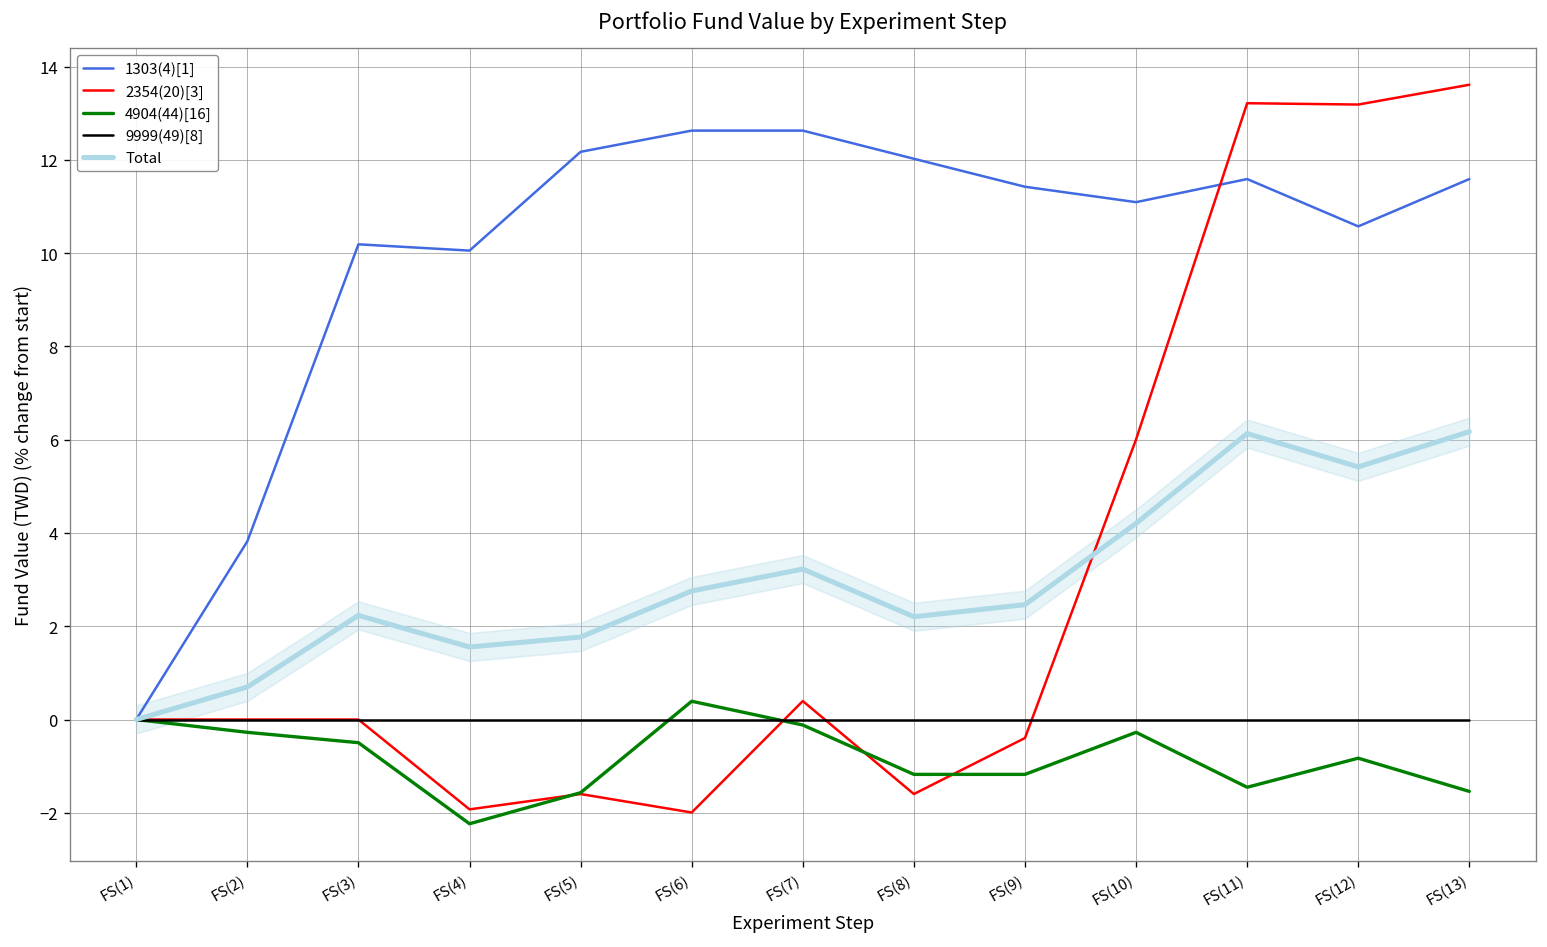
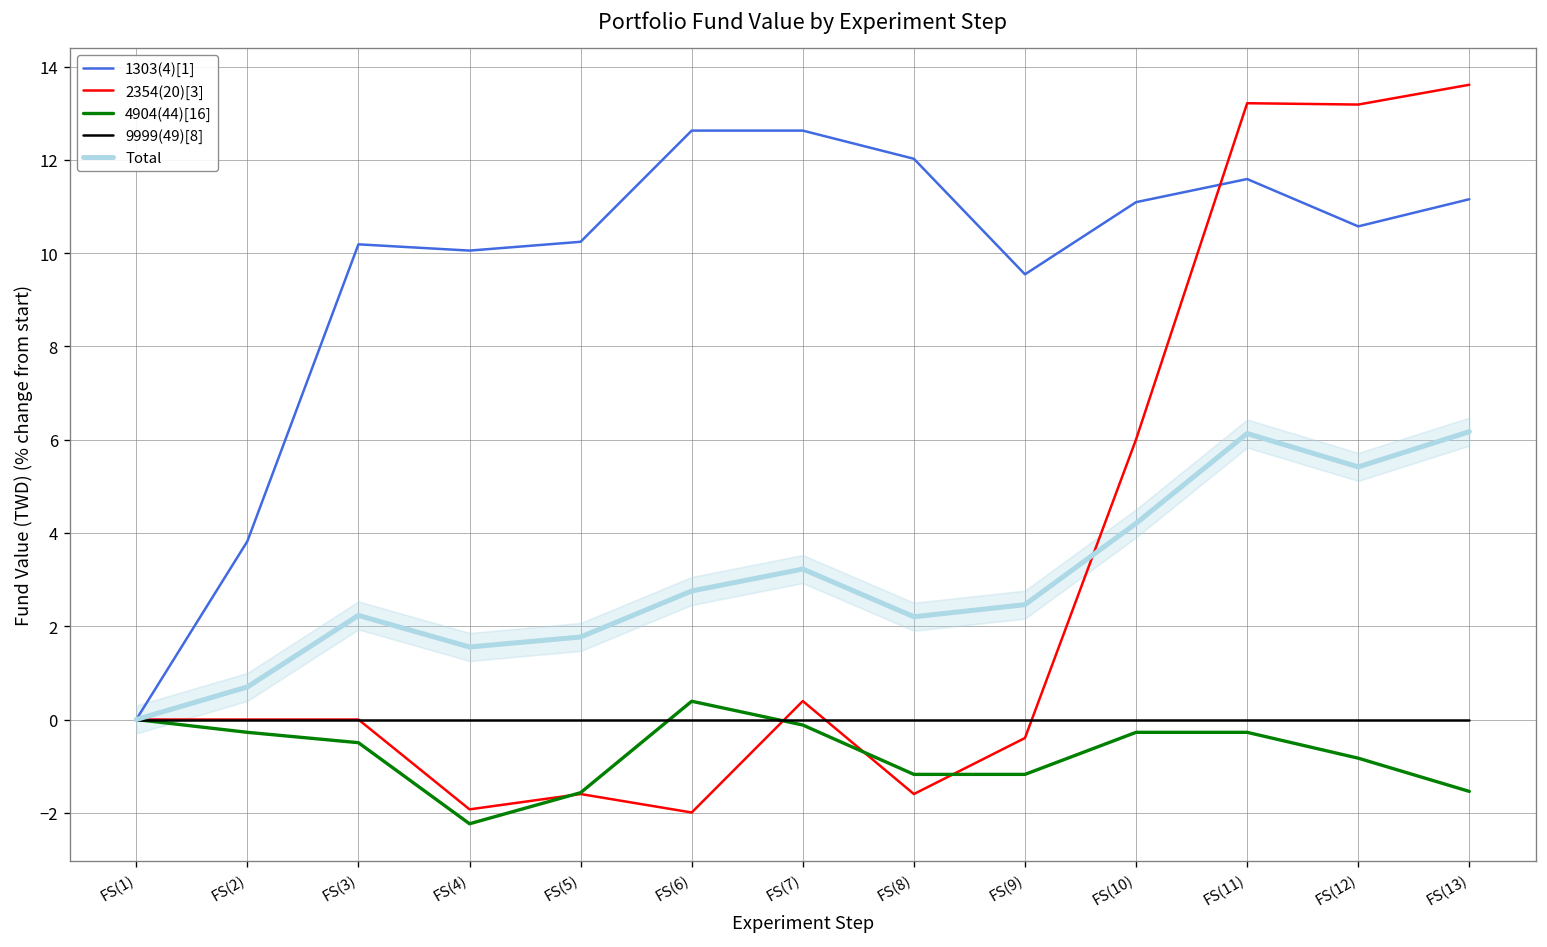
1303(4)[1], FS(5): 12.2 -> 10.2
1303(4)[1], FS(9): 11.4 -> 9.5
4904(44)[16], FS(11): -1.5 -> -0.3
1303(4)[1], FS(13): 11.6 -> 11.2
